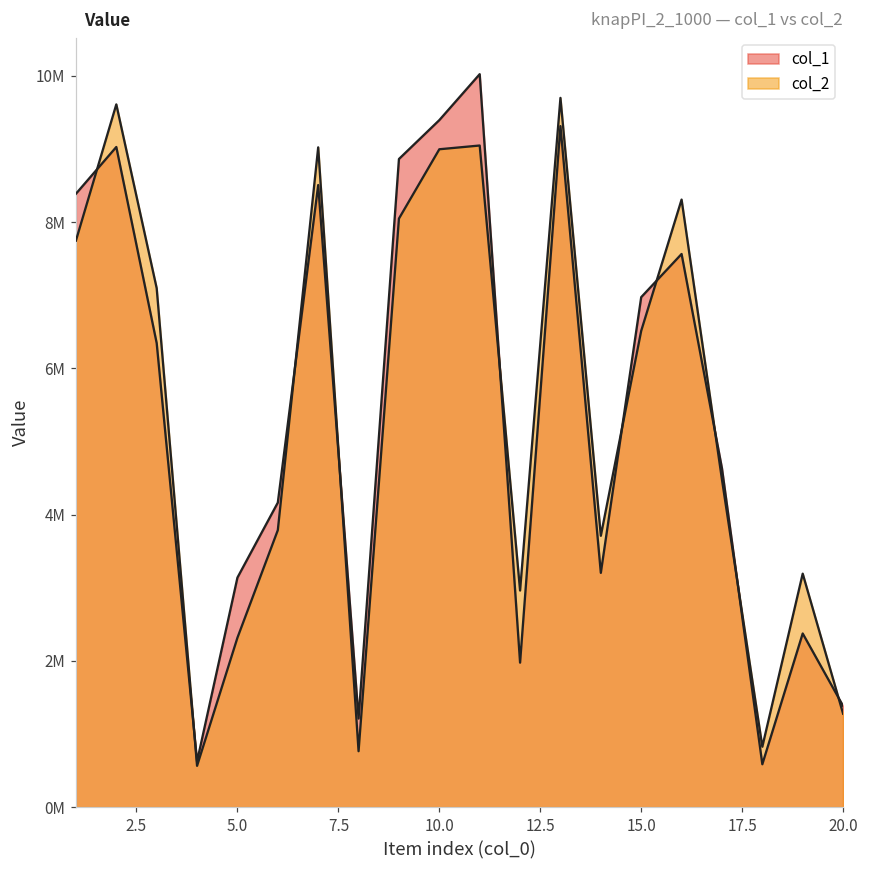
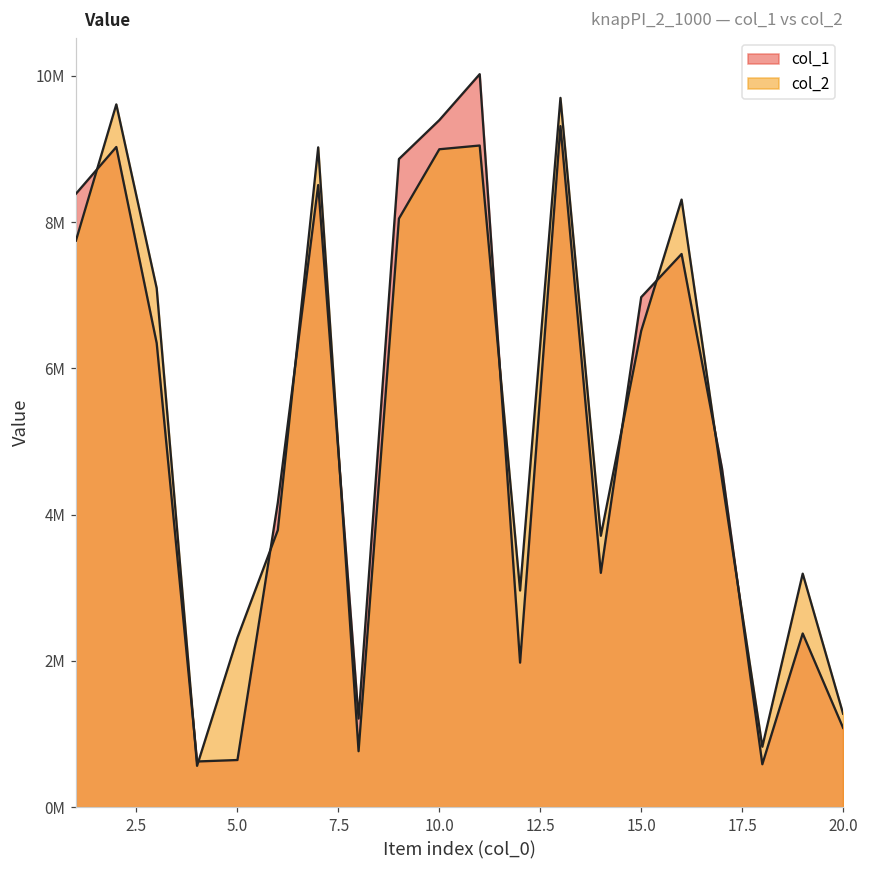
col_1, 5.0: 3100000 -> 600000
col_1, 20.0: 1400000 -> 1100000
